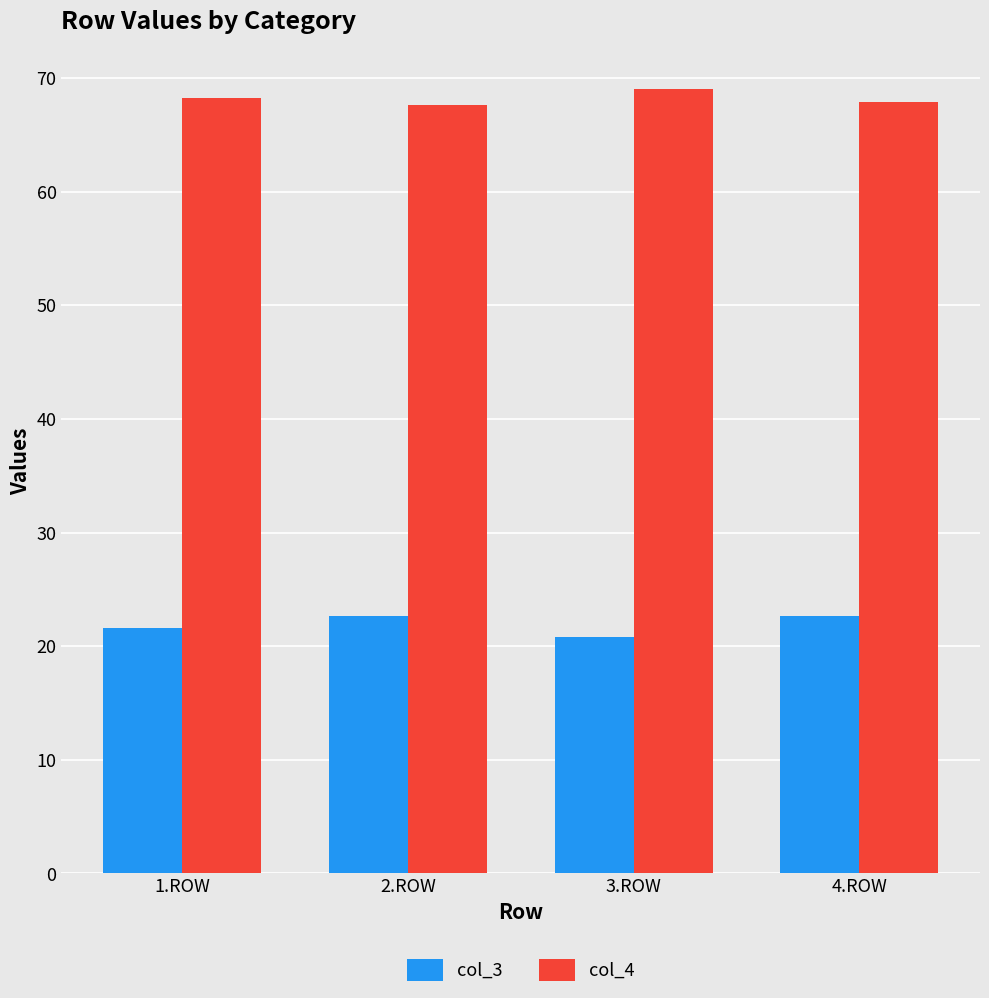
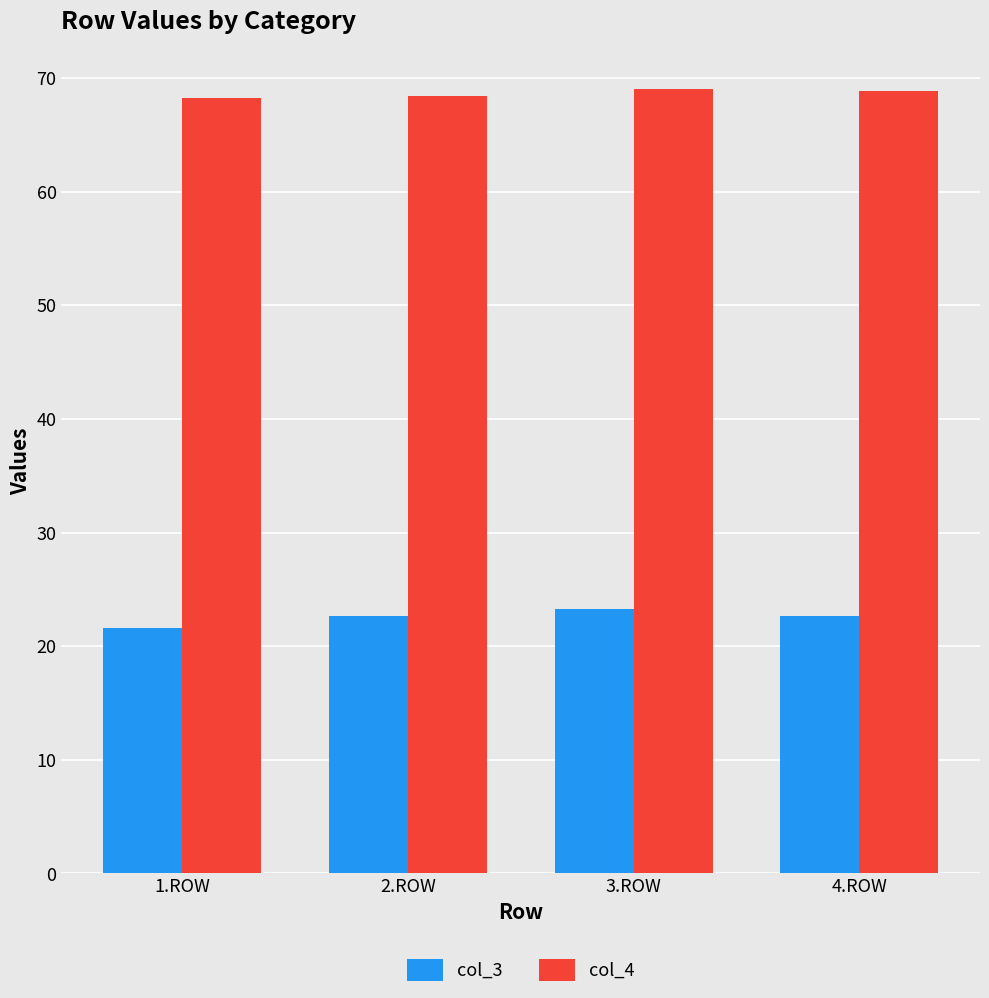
col_4, 2.ROW: 67.6 -> 68.4
col_3, 3.ROW: 20.8 -> 23.3
col_4, 4.ROW: 67.9 -> 68.9
